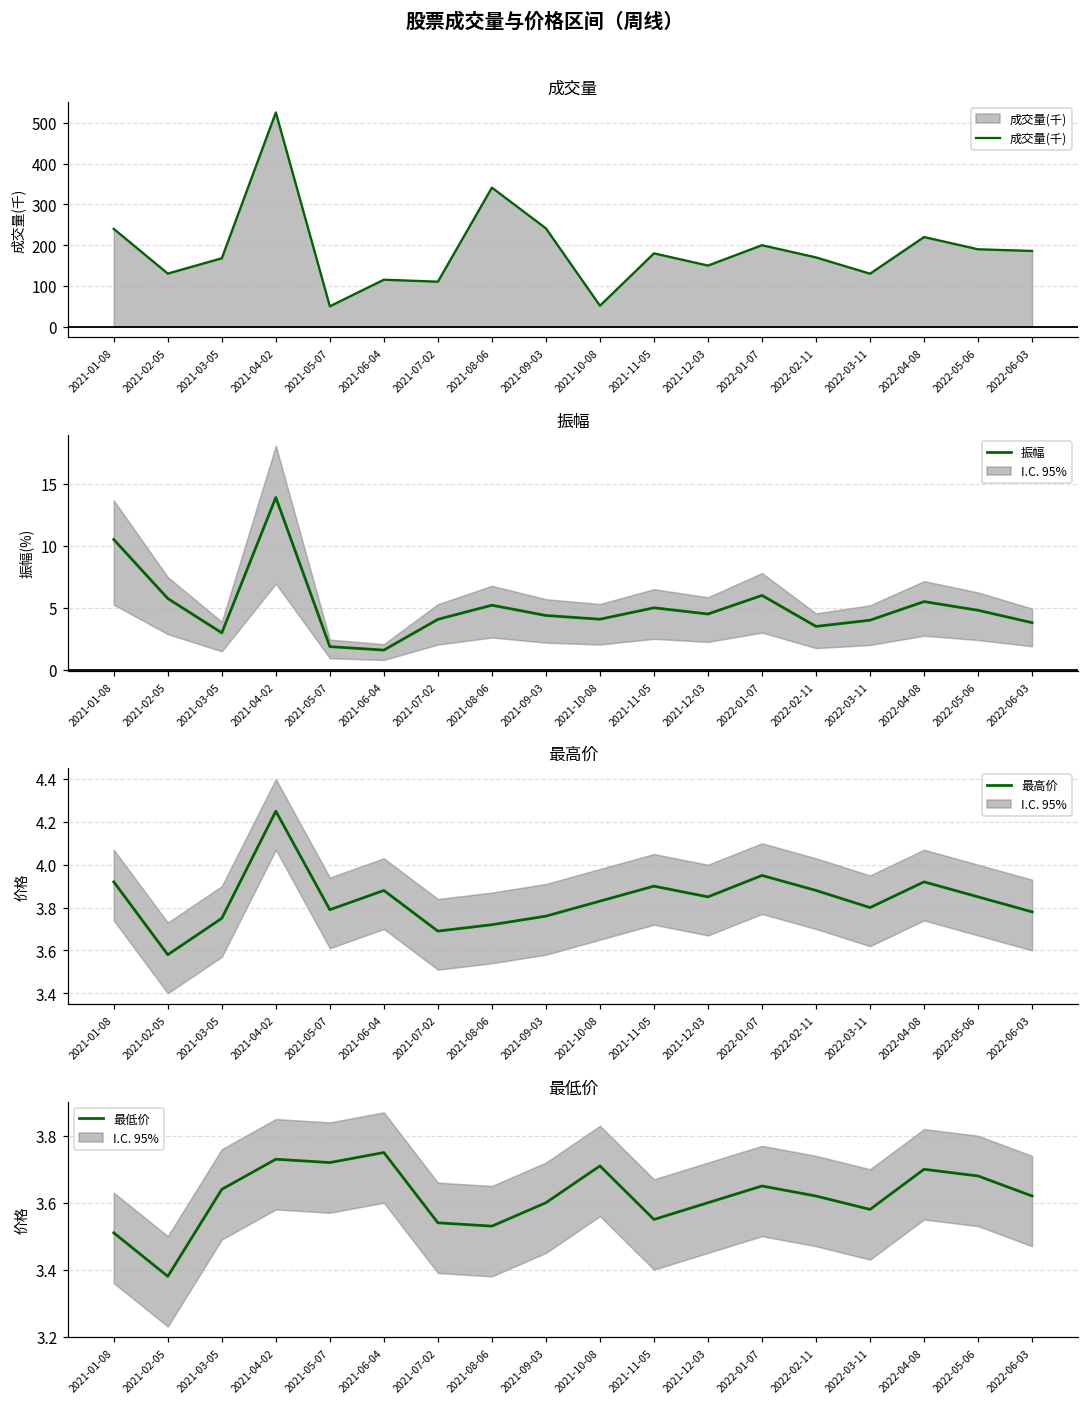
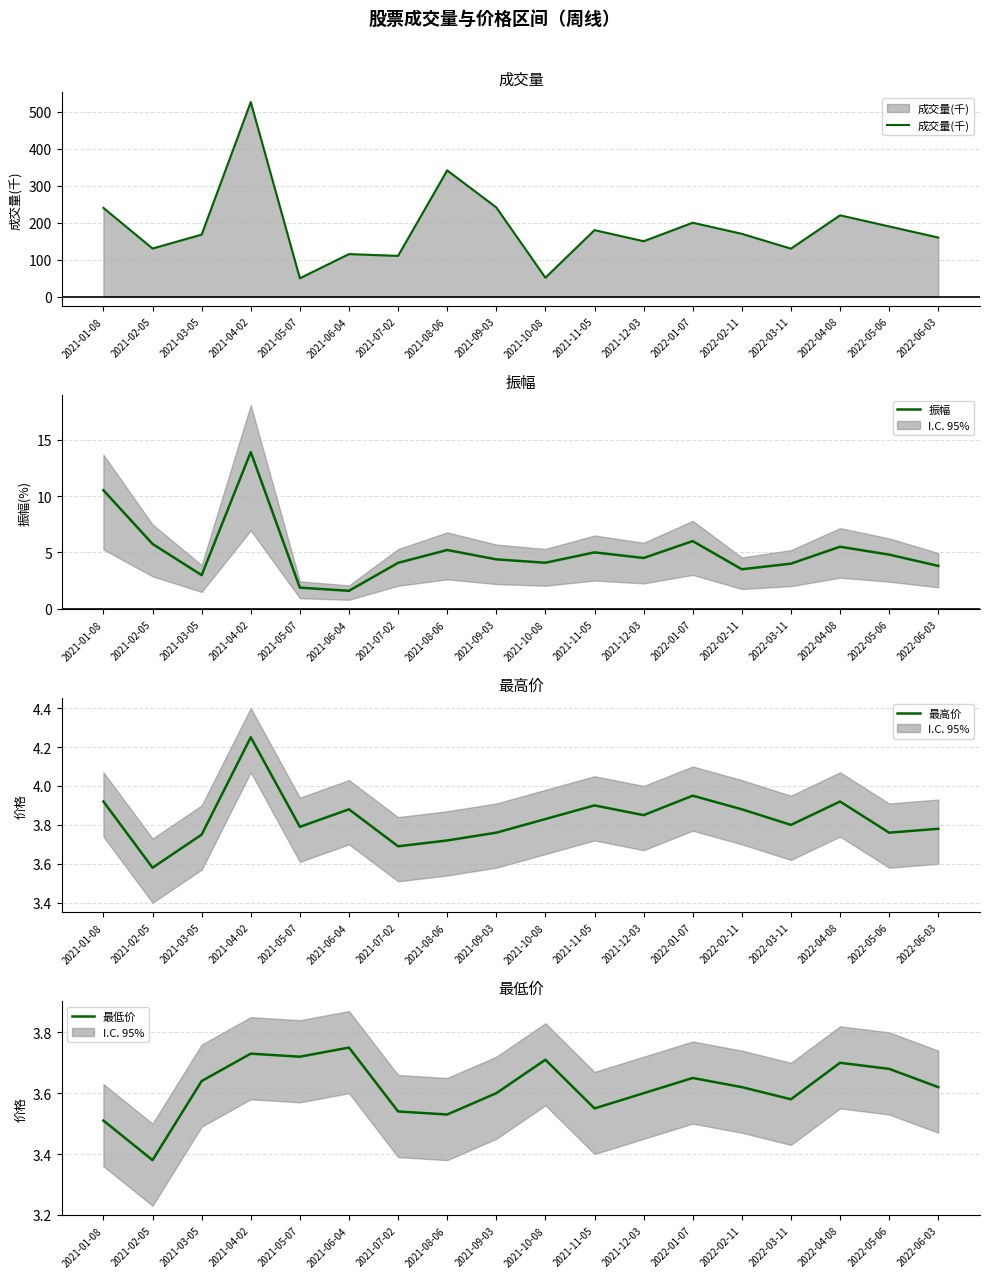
成交量, 2022-06-03: 190 -> 160
最高价, 最高价, 2022-05-06: 3.85 -> 3.76
